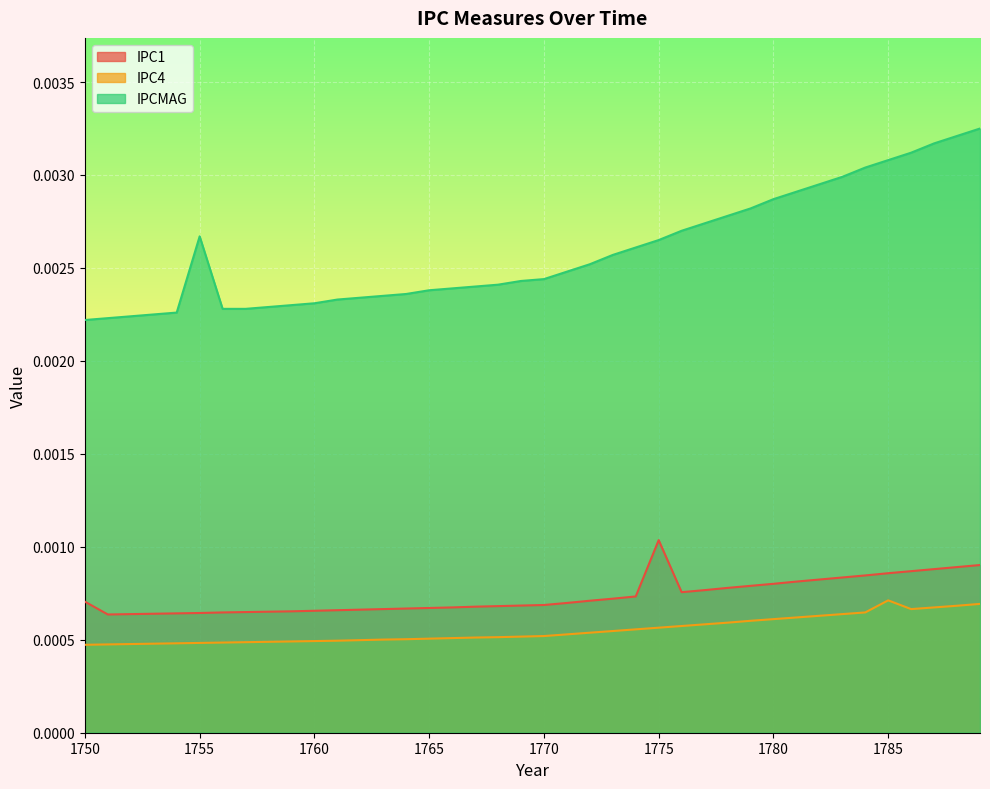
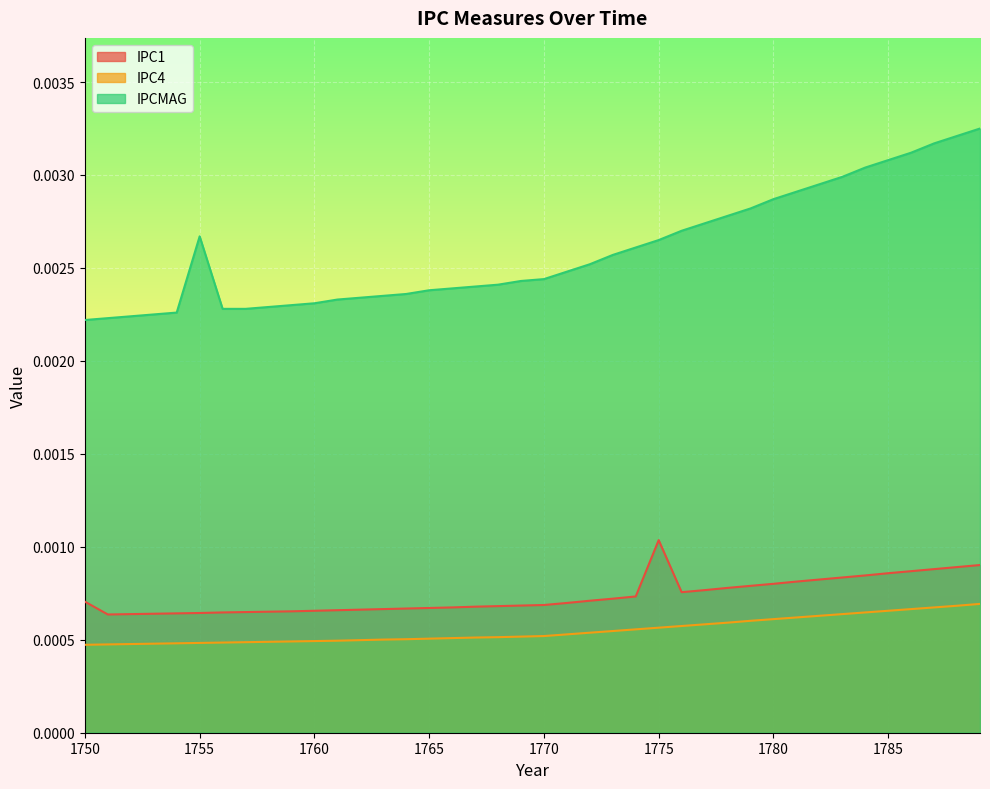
IPC4, 1785: 0.00071 -> 0.00066
